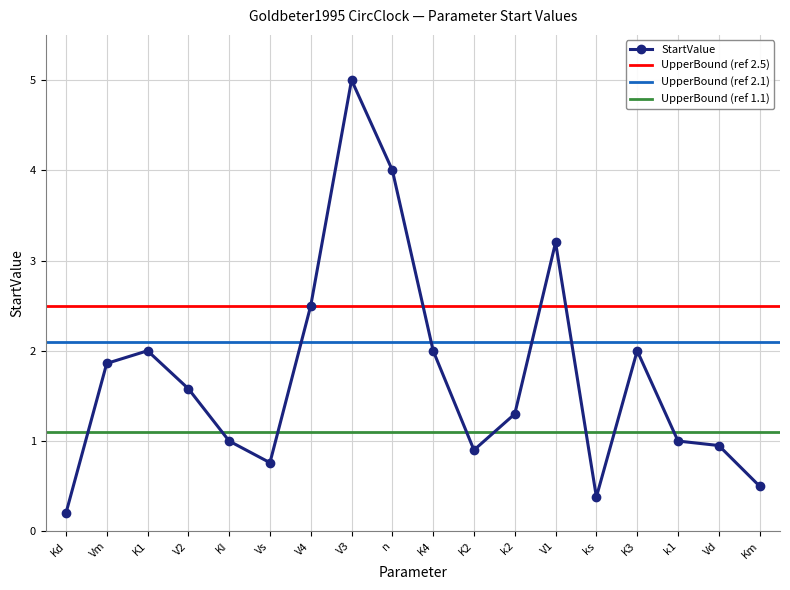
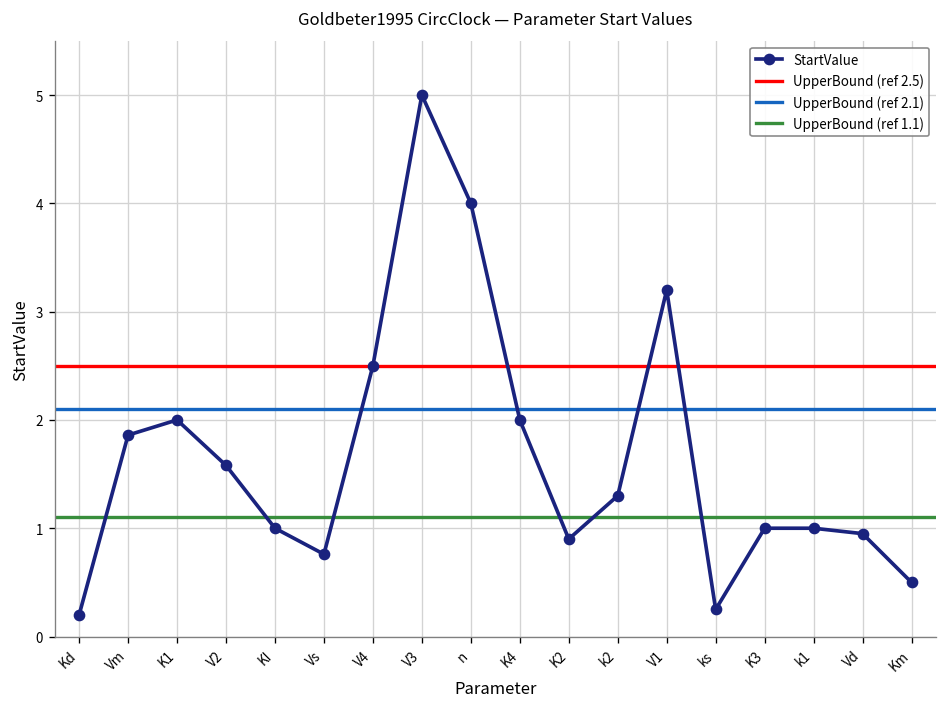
ks: 0.4 -> 0.3
K3: 2 -> 1
